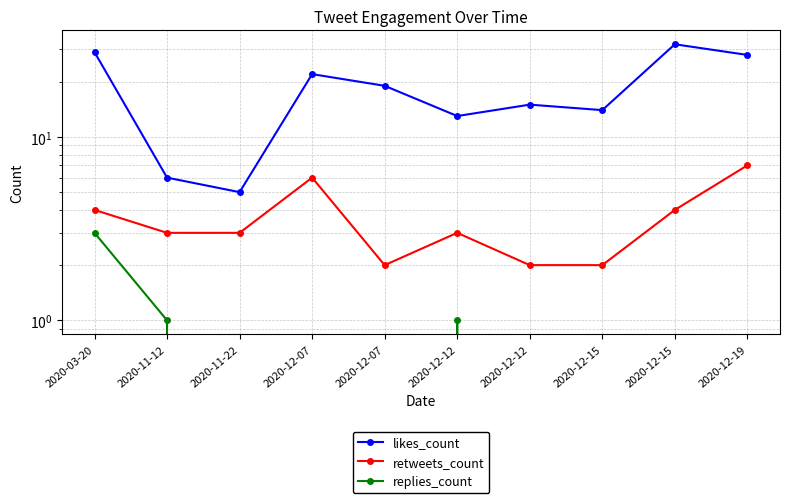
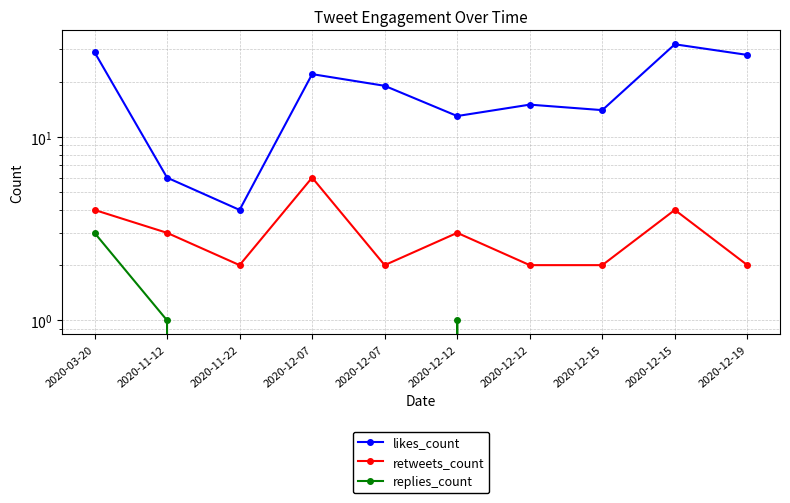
likes_count, 2020-11-22: 5 -> 4
retweets_count, 2020-11-22: 3 -> 2
retweets_count, 2020-12-19: 7 -> 2
